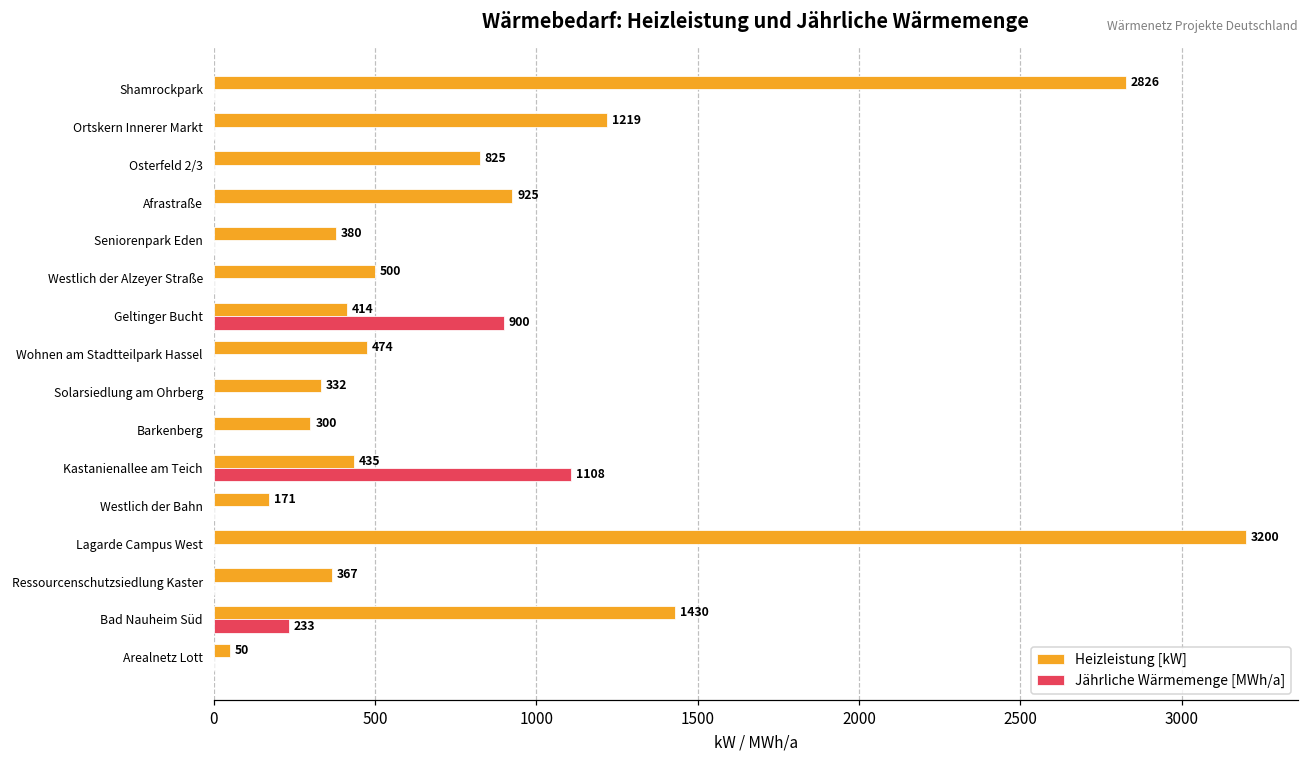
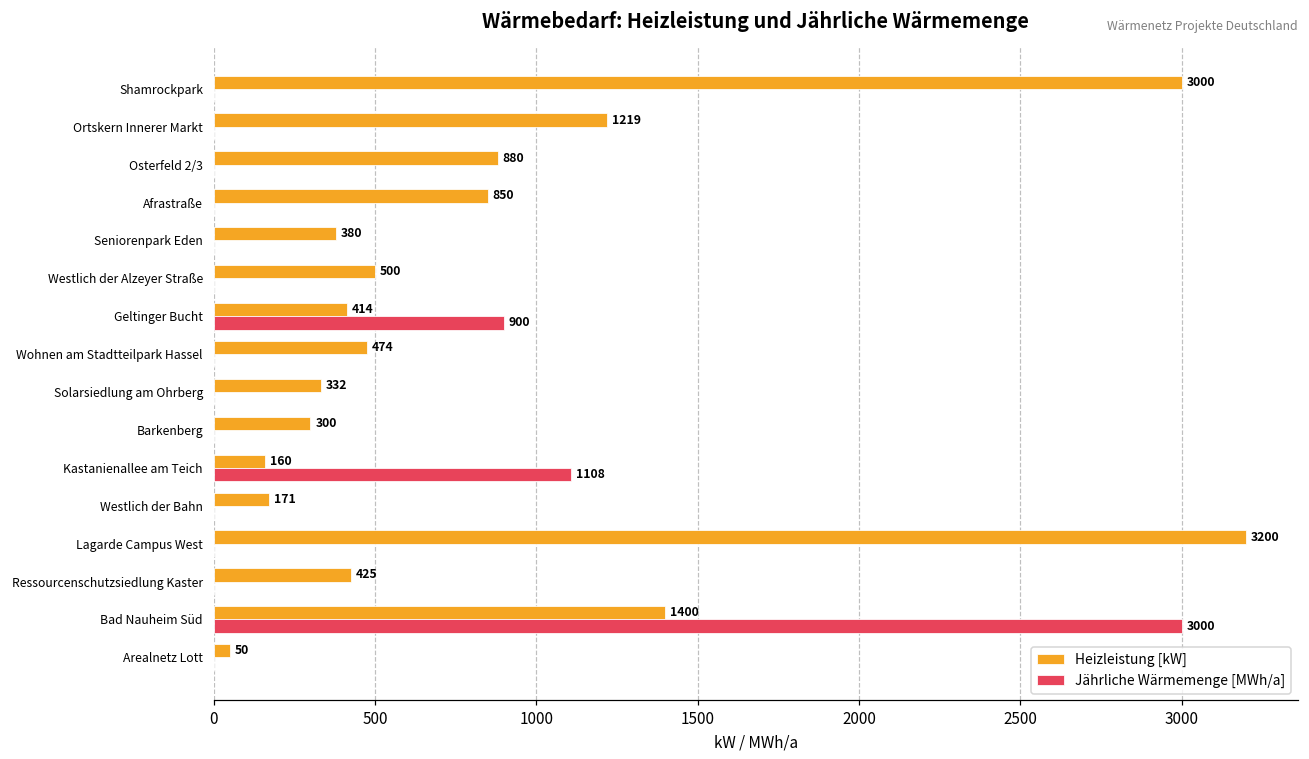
Heizleistung [kW], Shamrockpark: 2826 -> 3000
Heizleistung [kW], Osterfeld 2/3: 825 -> 880
Heizleistung [kW], Afrastraße: 925 -> 850
Heizleistung [kW], Kastanienallee am Teich: 435 -> 160
Heizleistung [kW], Ressourcenschutzsiedlung Kaster: 367 -> 425
Heizleistung [kW], Bad Nauheim Süd: 1430 -> 1400
Jährliche Wärmemenge [MWh/a], Bad Nauheim Süd: 233 -> 3000
